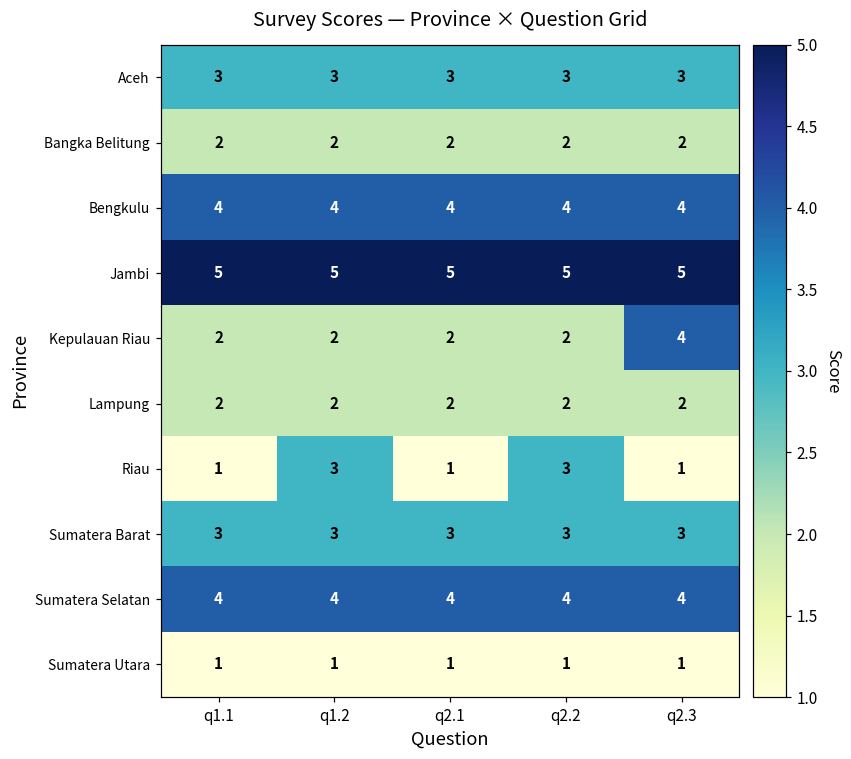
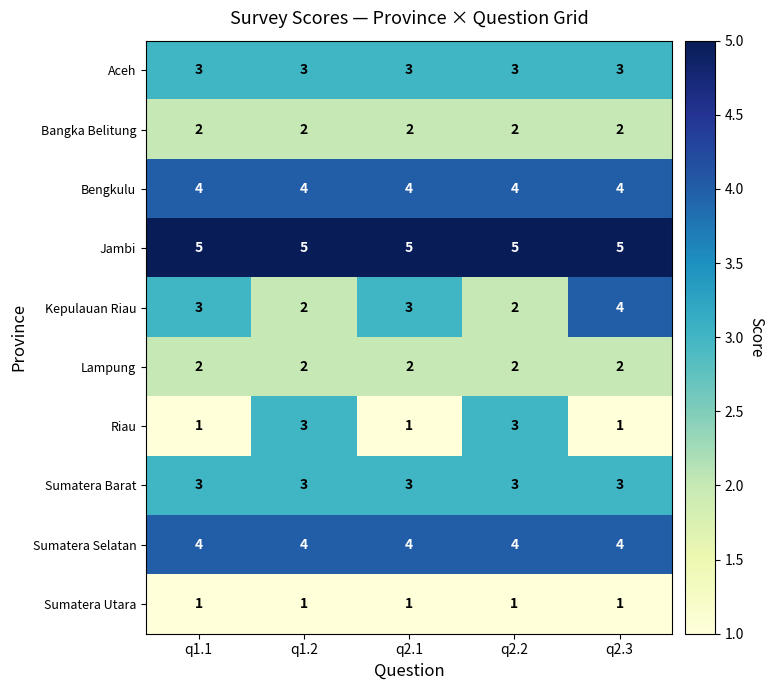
Kepulauan Riau, q1.1: 2 -> 3
Kepulauan Riau, q2.1: 2 -> 3
